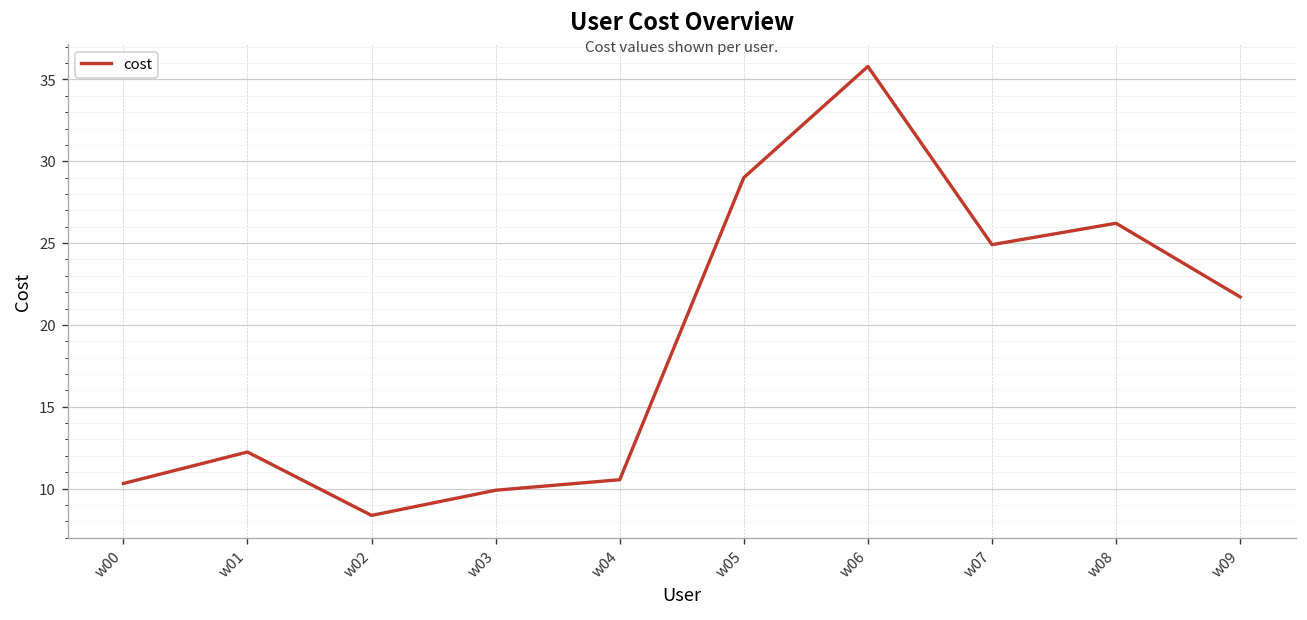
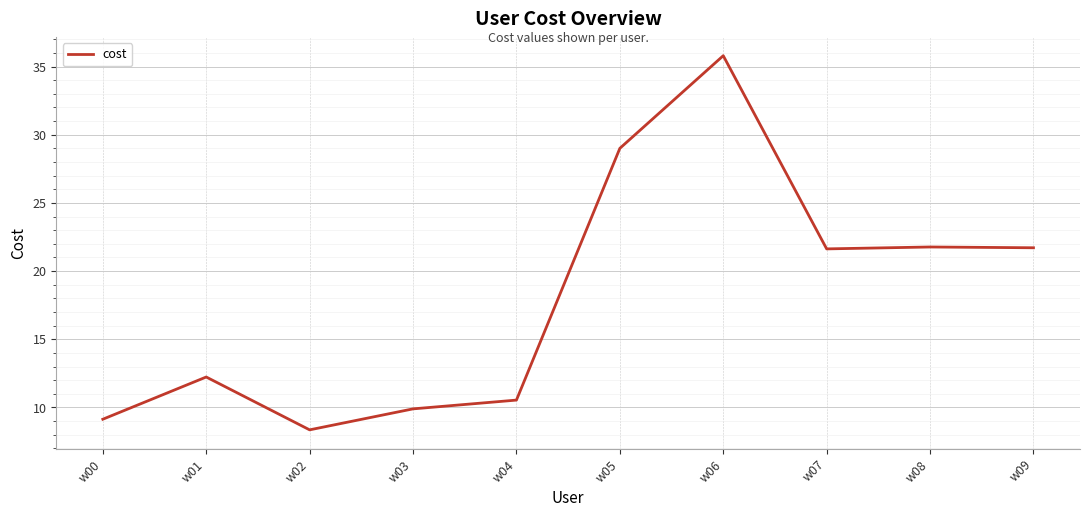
w00: 10.3 -> 9.1
w07: 24.9 -> 21.6
w08: 26.2 -> 21.8
